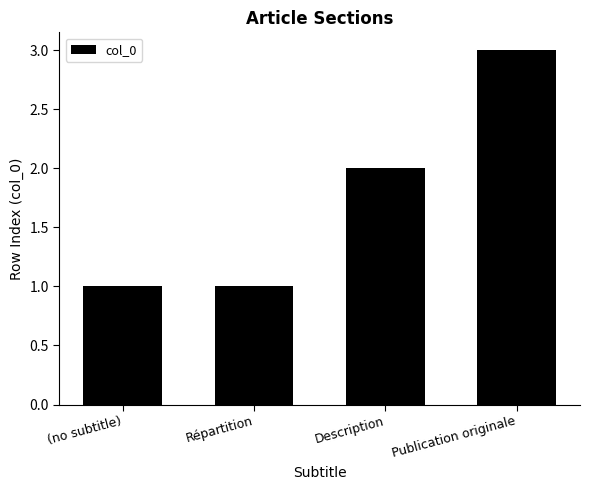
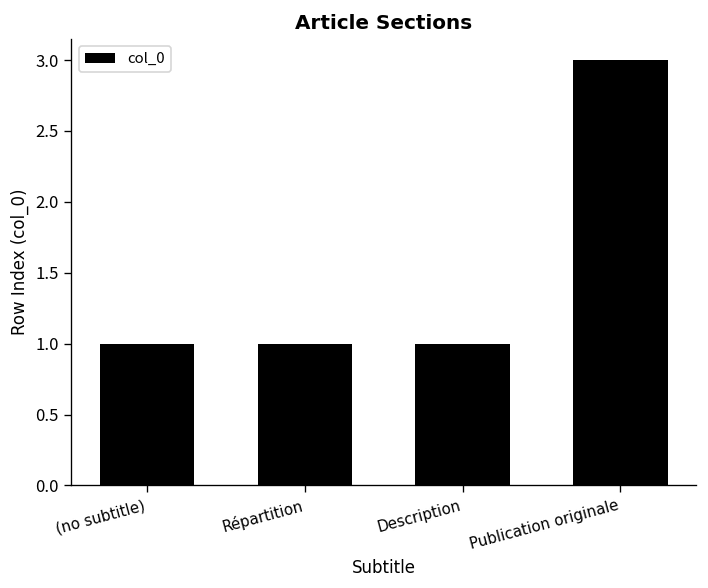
Description: 2 -> 1
